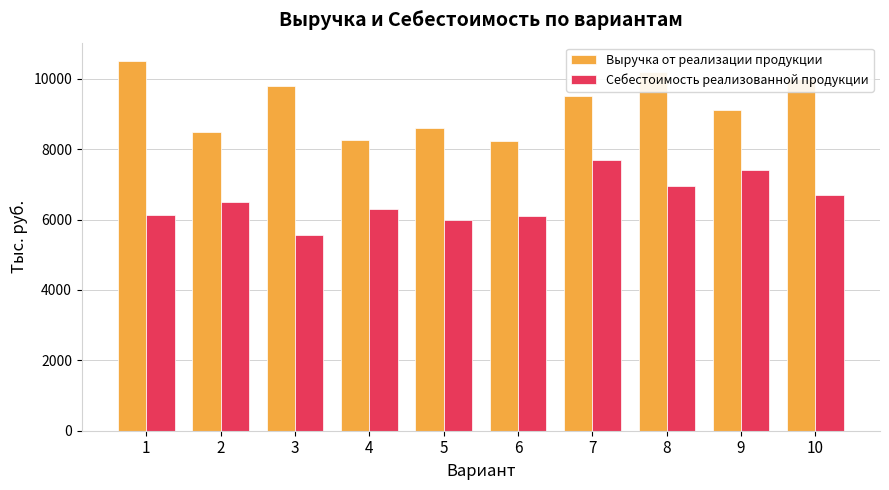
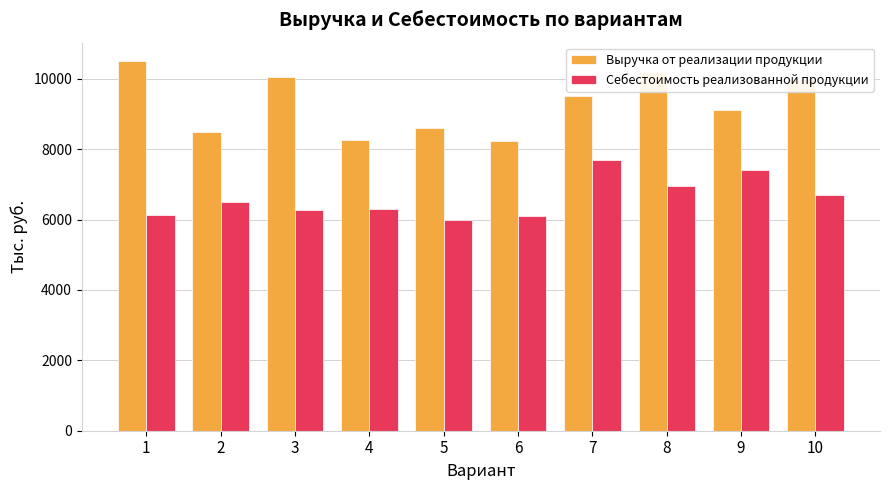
Выручка от реализации продукции, 3: 9800 -> 10100
Себестоимость реализованной продукции, 3: 5600 -> 6300
